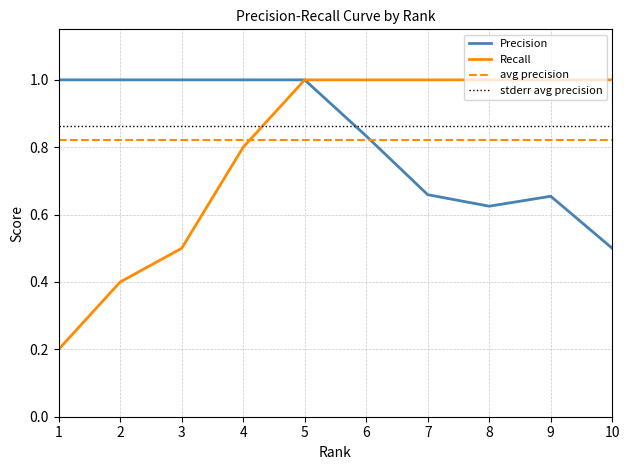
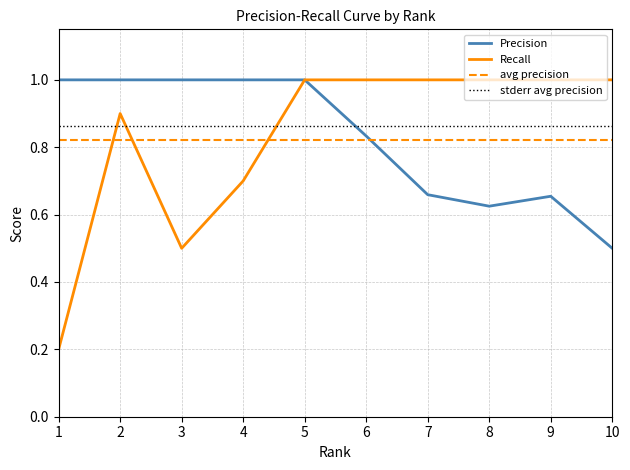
Recall, 2: 0.4 -> 0.9
Recall, 4: 0.8 -> 0.7
